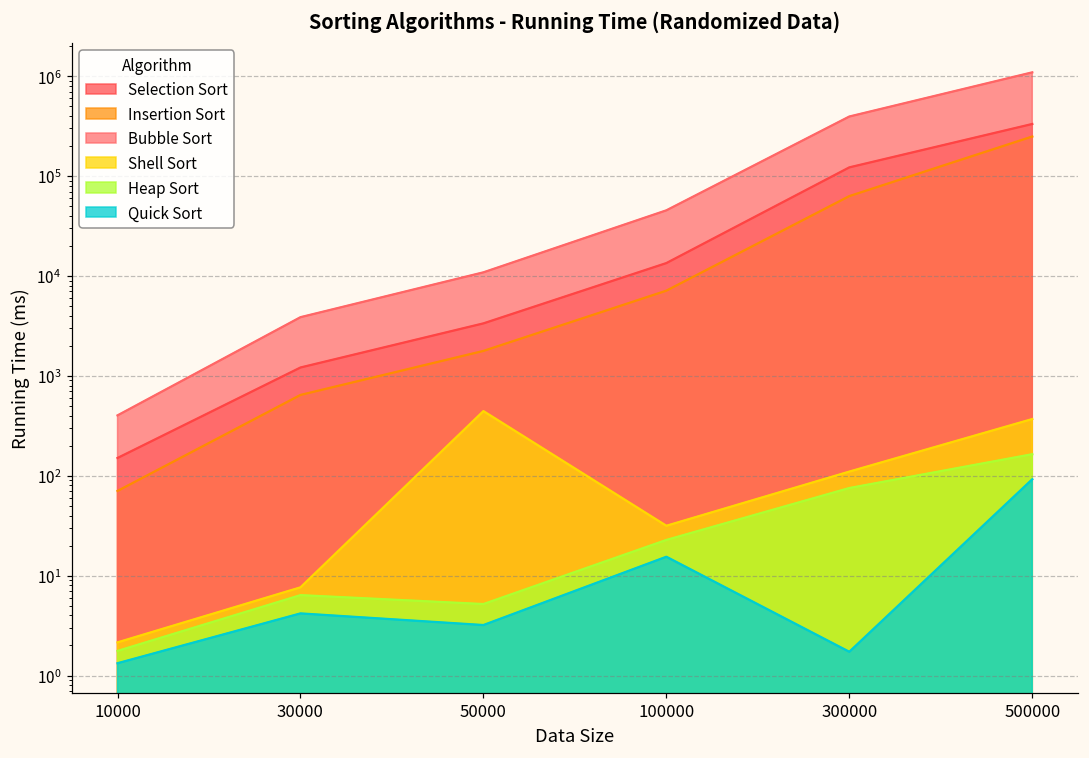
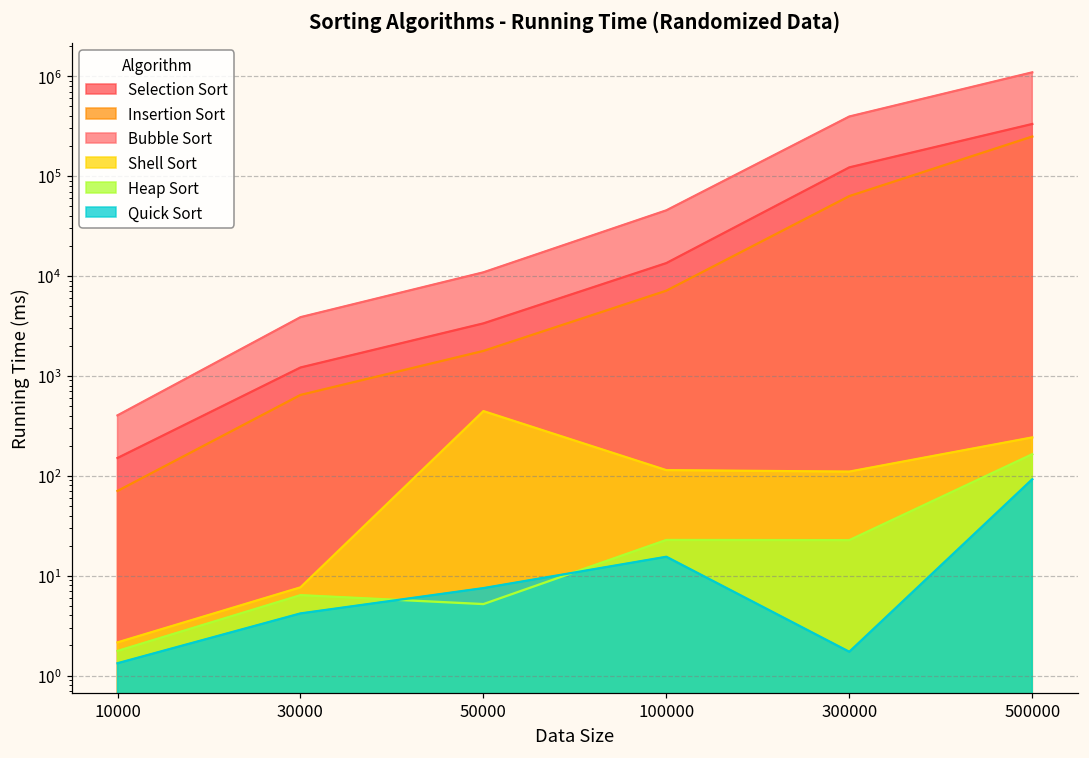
Quick Sort, 50000: 3.2 -> 8
Shell Sort, 100000: 32 -> 110
Heap Sort, 300000: 80 -> 23
Shell Sort, 500000: 370 -> 240
